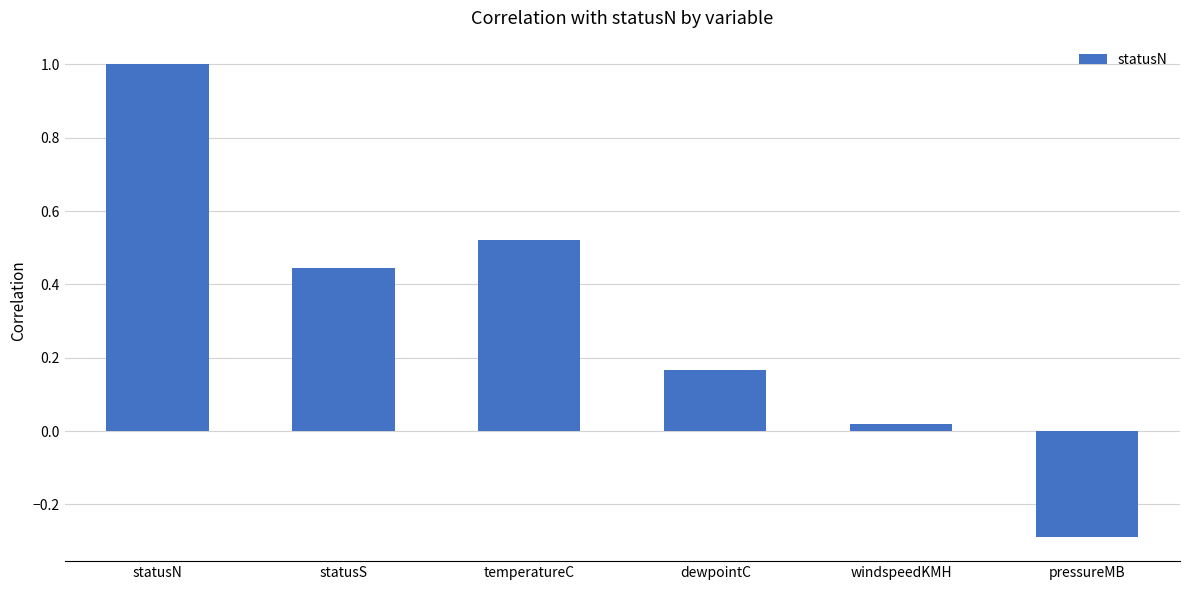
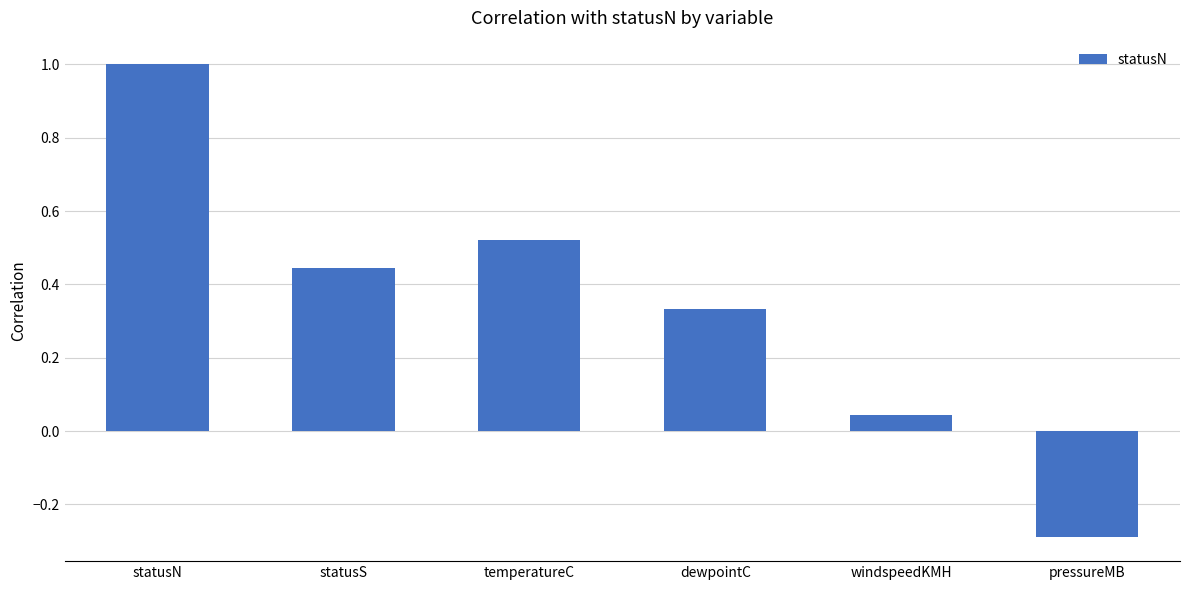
dewpointC: 0.17 -> 0.33
windspeedKMH: 0.02 -> 0.04
